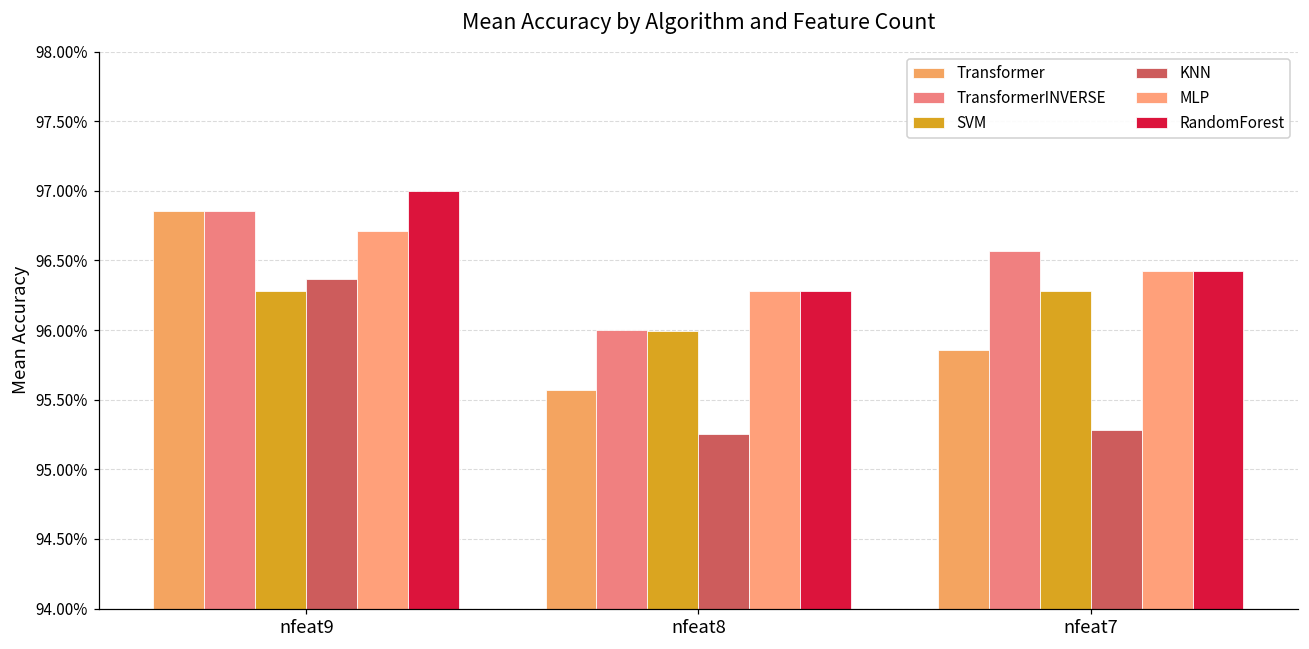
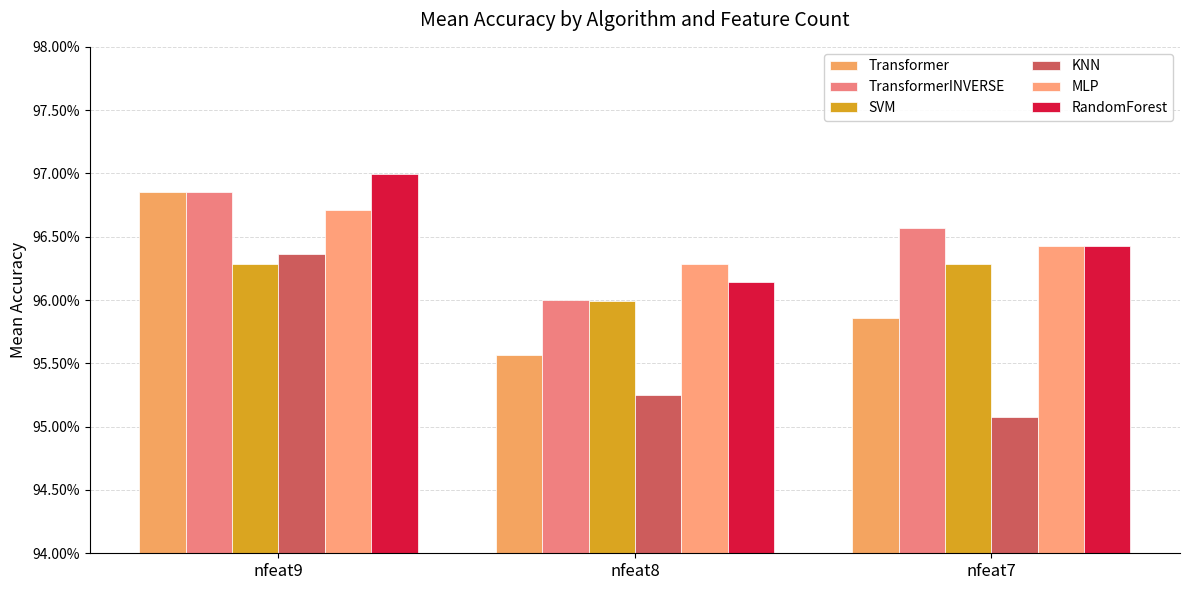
RandomForest, nfeat8: 96.28% -> 96.15%
KNN, nfeat7: 95.28% -> 95.08%
